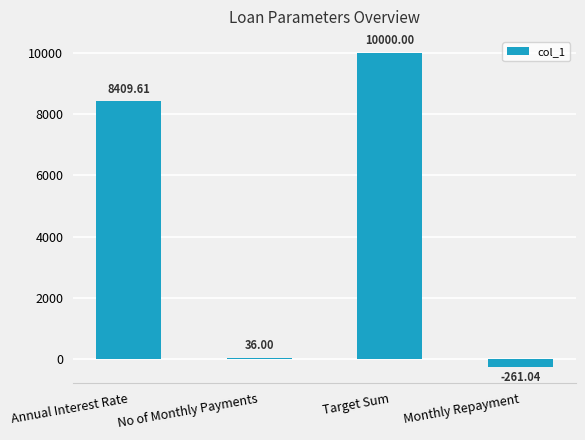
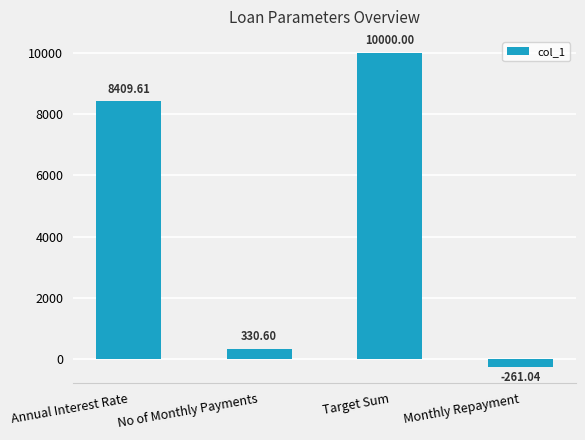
No of Monthly Payments: 36.00 -> 330.60
